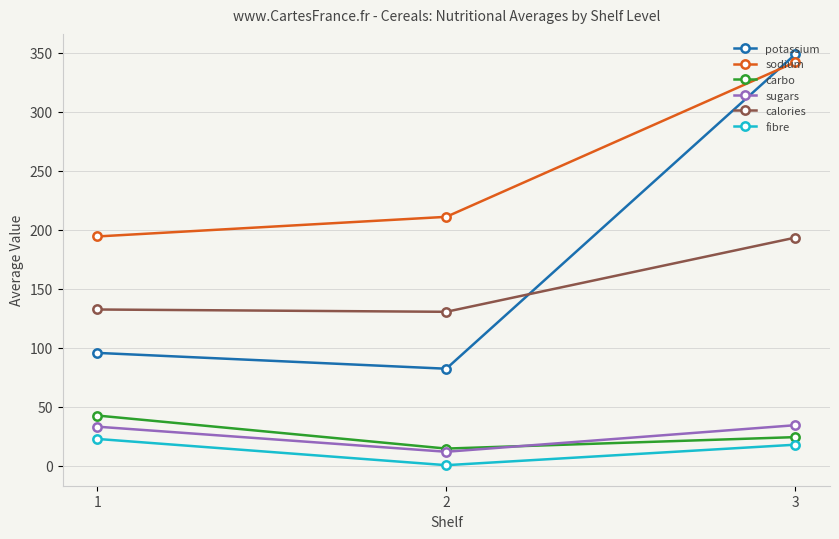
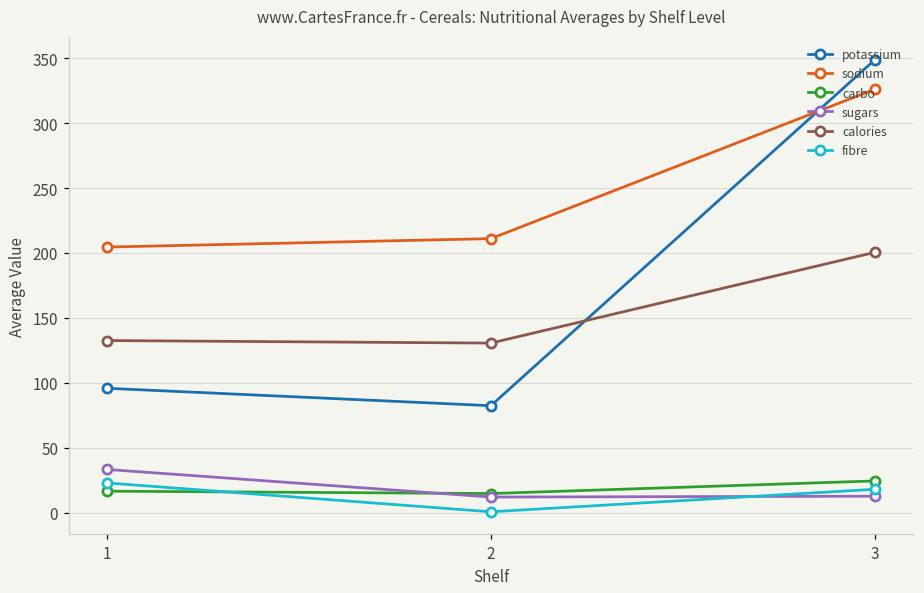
sodium, 1: 194 -> 205
carbo, 1: 43 -> 17
sodium, 3: 342 -> 326
sugars, 3: 34 -> 13
calories, 3: 193 -> 200
